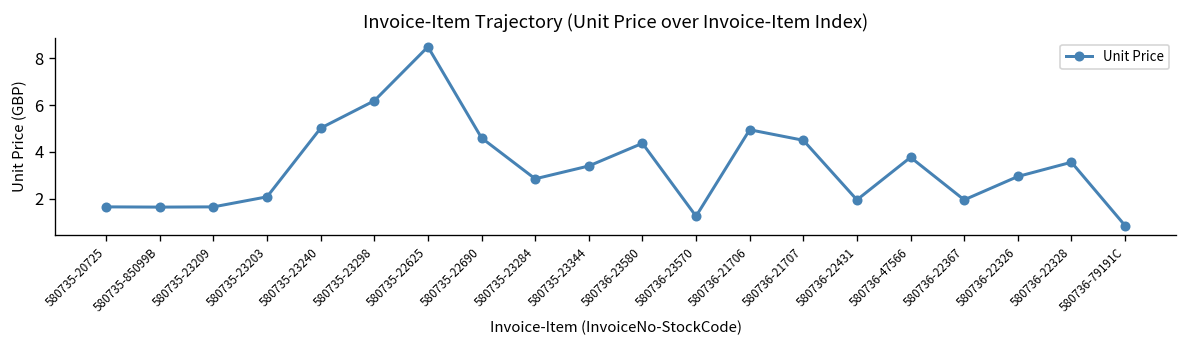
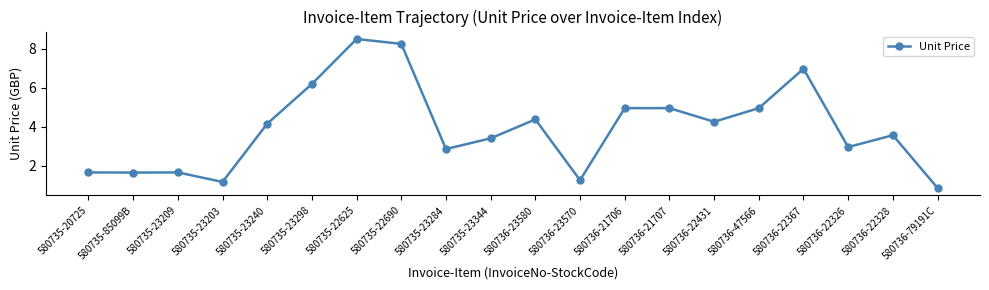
580735-23203: 2.1 -> 1.2
580735-23240: 5.0 -> 4.2
580735-22690: 4.6 -> 8.3
580736-21707: 4.5 -> 5.0
580736-22431: 2.0 -> 4.3
580736-47566: 3.8 -> 5.0
580736-22367: 2.0 -> 7.0
